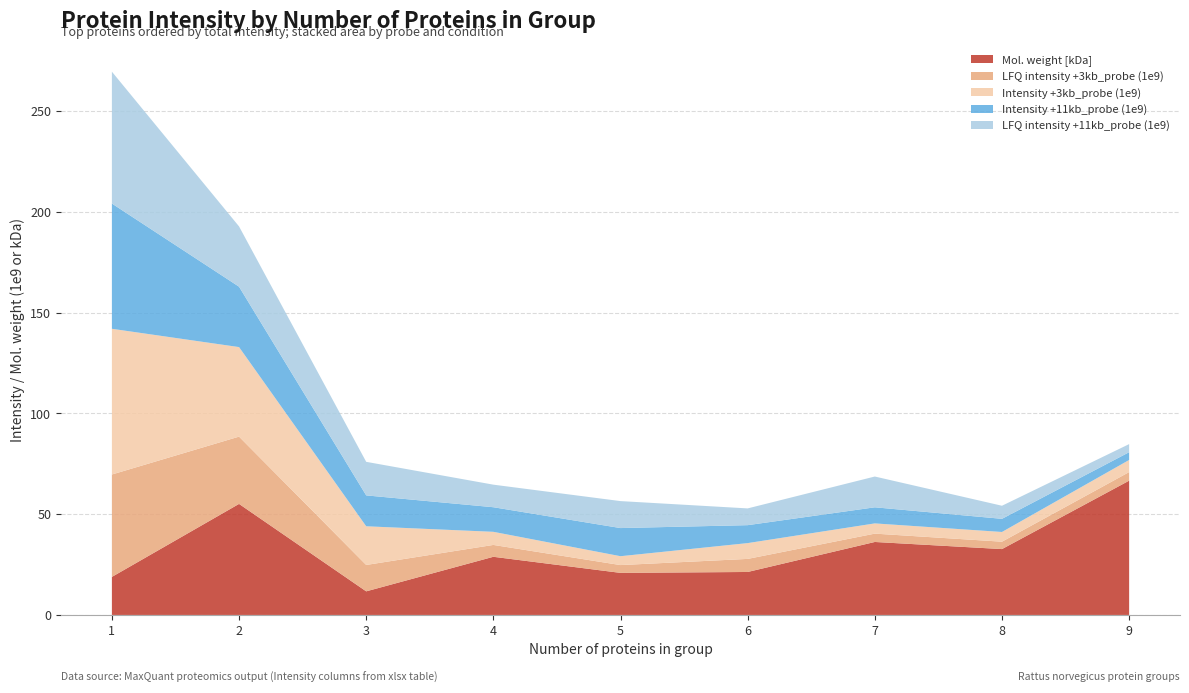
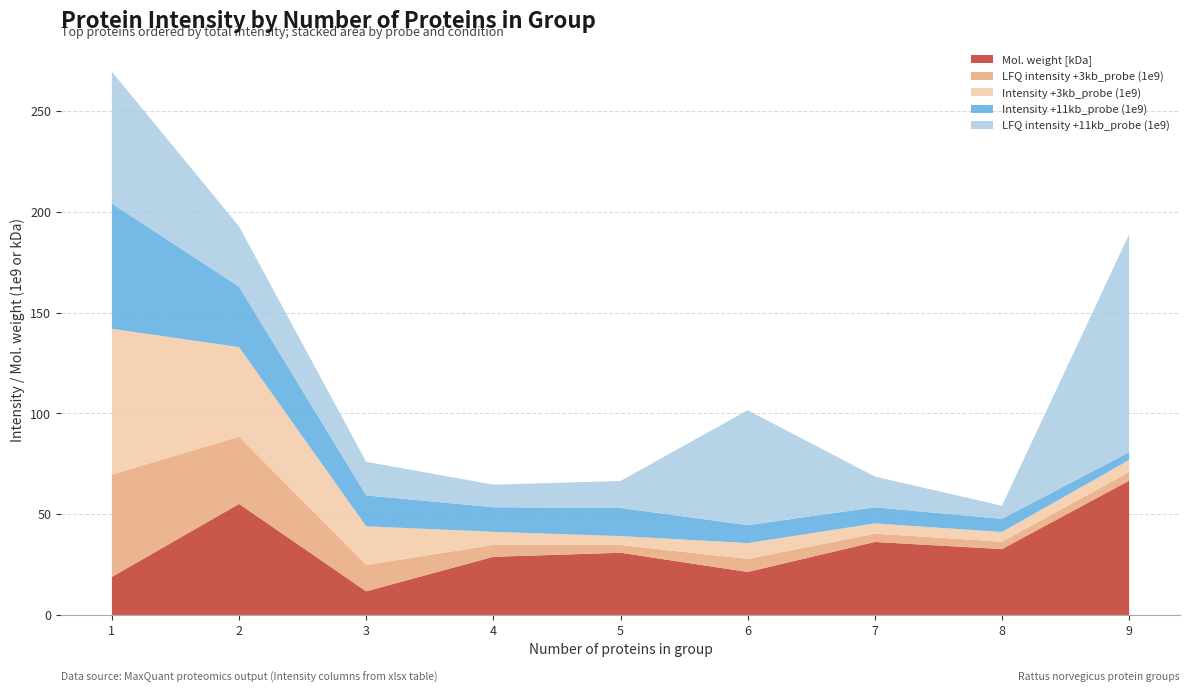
Mol. weight [kDa], 5: 21 -> 31
LFQ intensity +11kb_probe (1e9), 6: 8 -> 57
LFQ intensity +11kb_probe (1e9), 9: 4 -> 108
